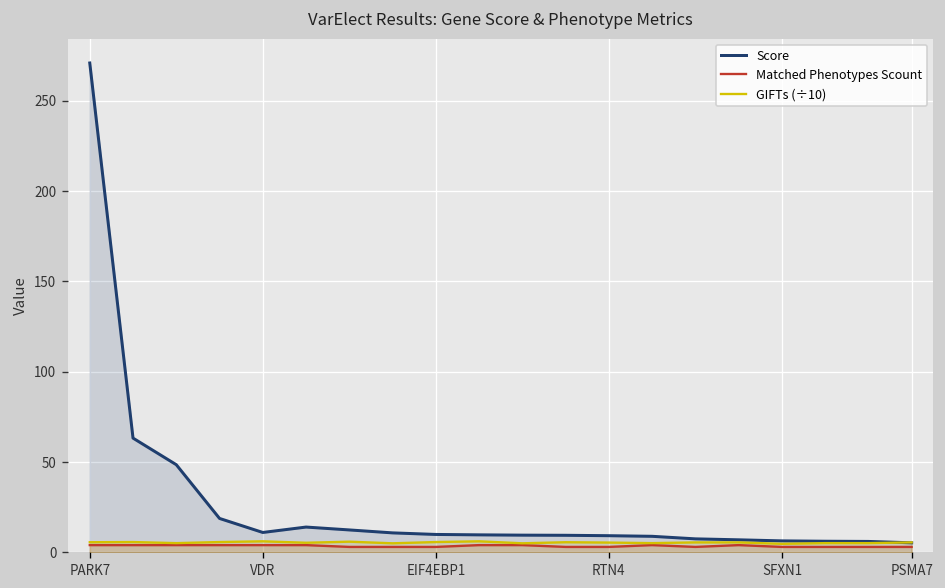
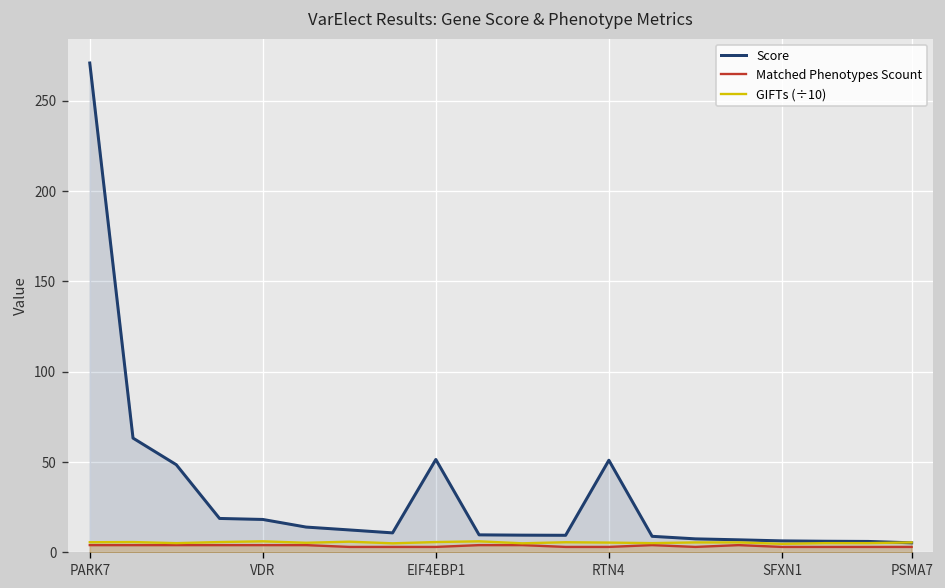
Score, VDR: 11 -> 18
Score, EIF4EBP1: 10 -> 51
Score, RTN4: 9 -> 51
